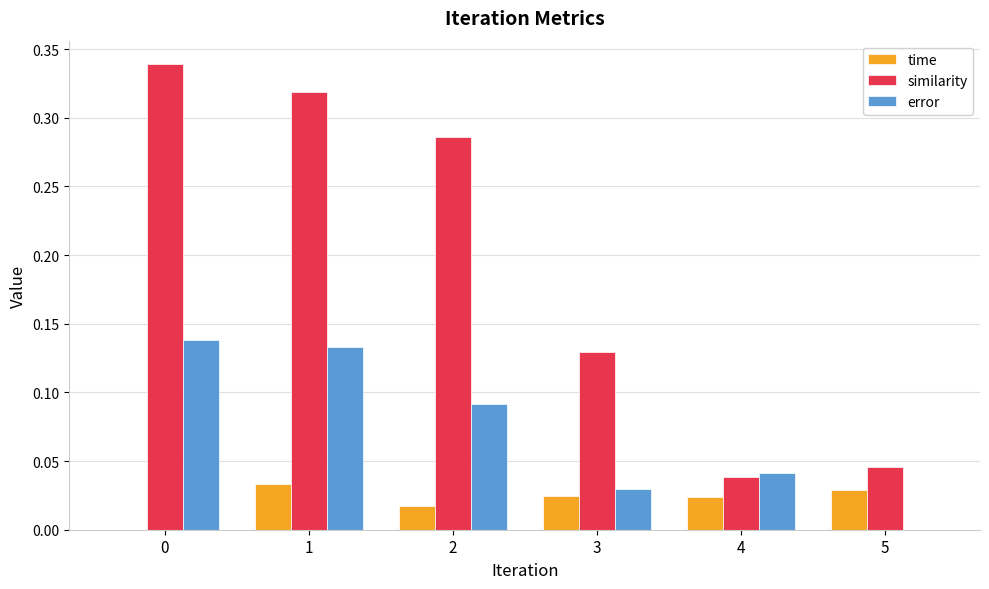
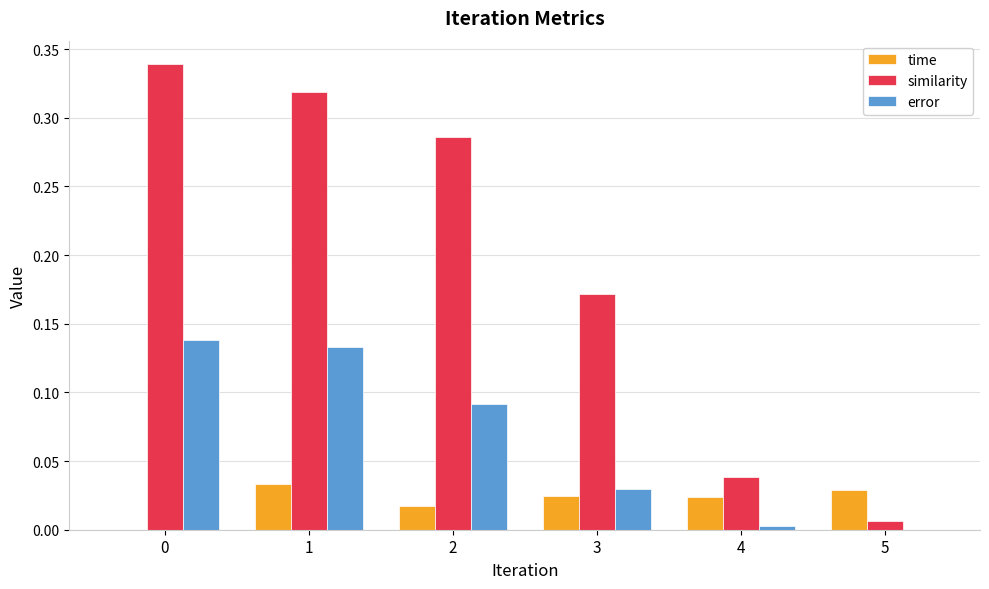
similarity, 3: 0.129 -> 0.172
error, 4: 0.041 -> 0.003
similarity, 5: 0.046 -> 0.006
